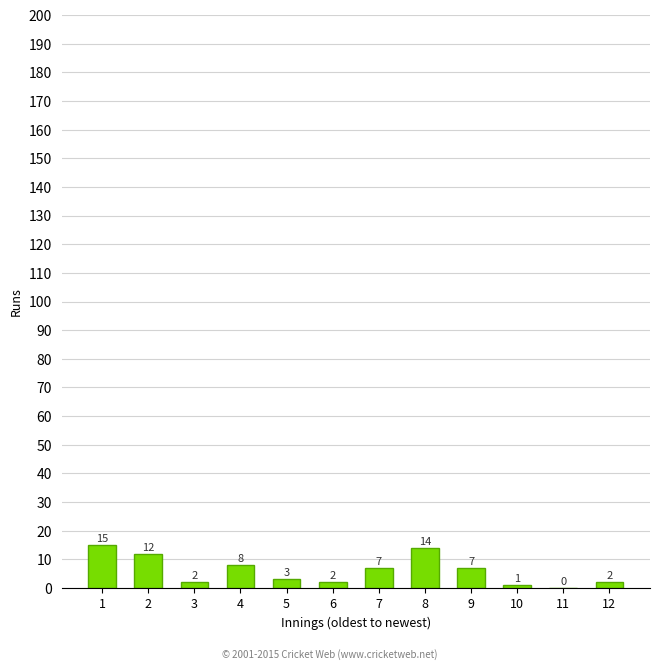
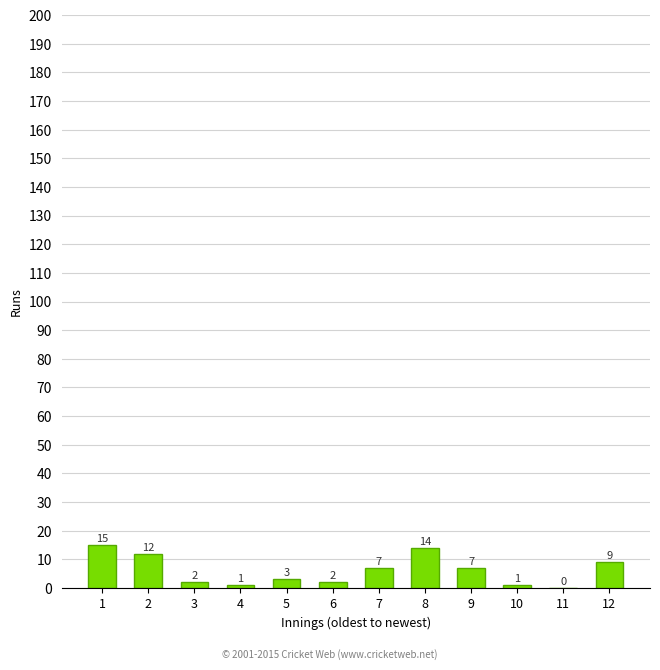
4: 8 -> 1
12: 2 -> 9
